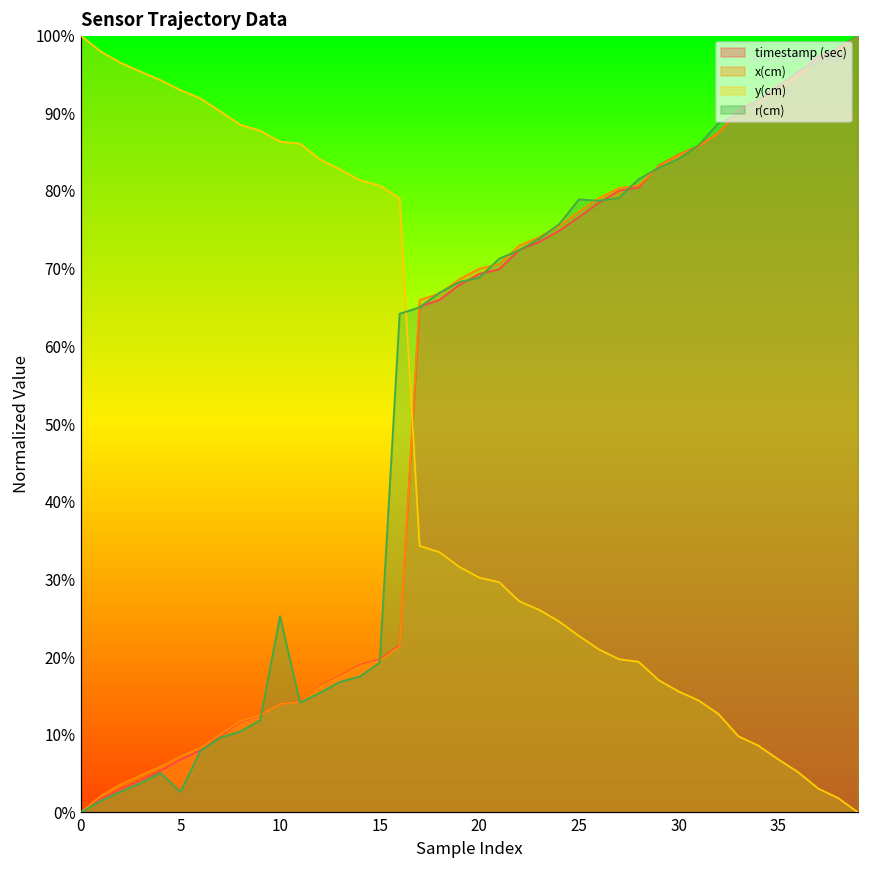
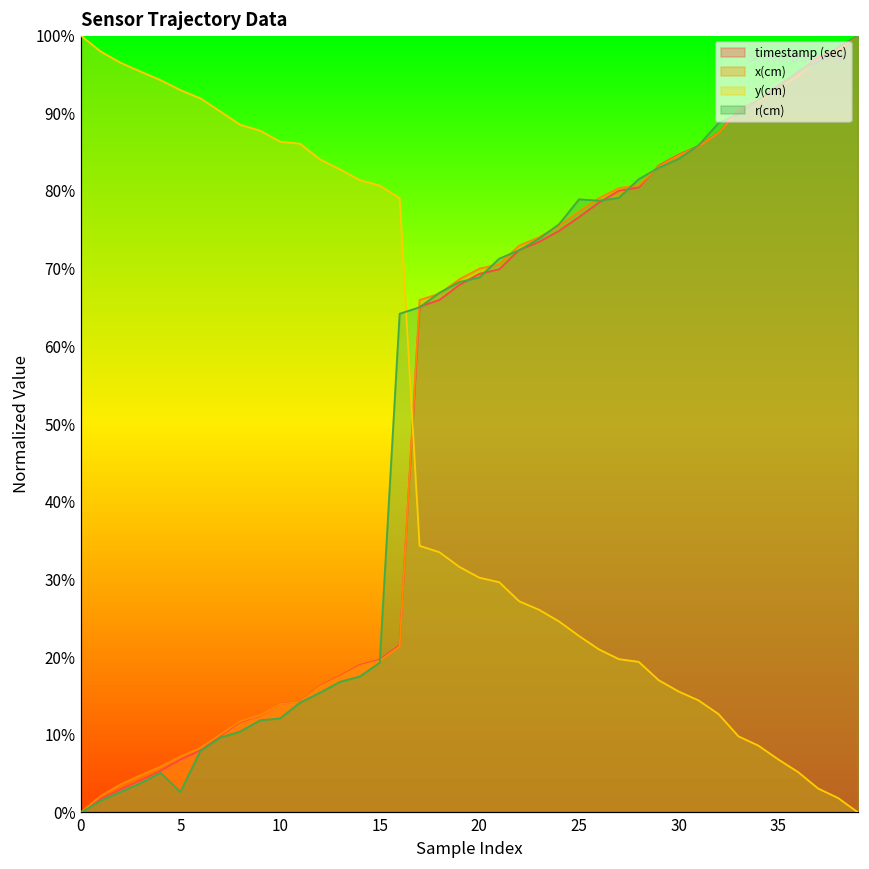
r(cm), 10: 25% -> 12%
